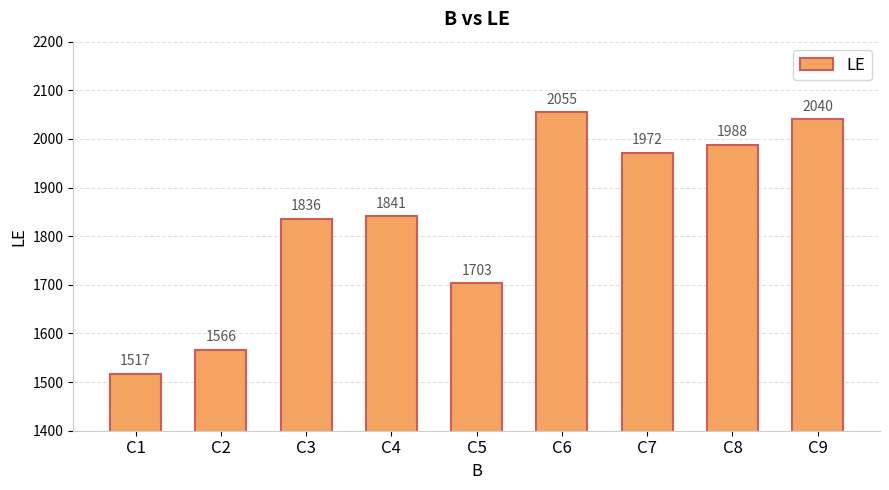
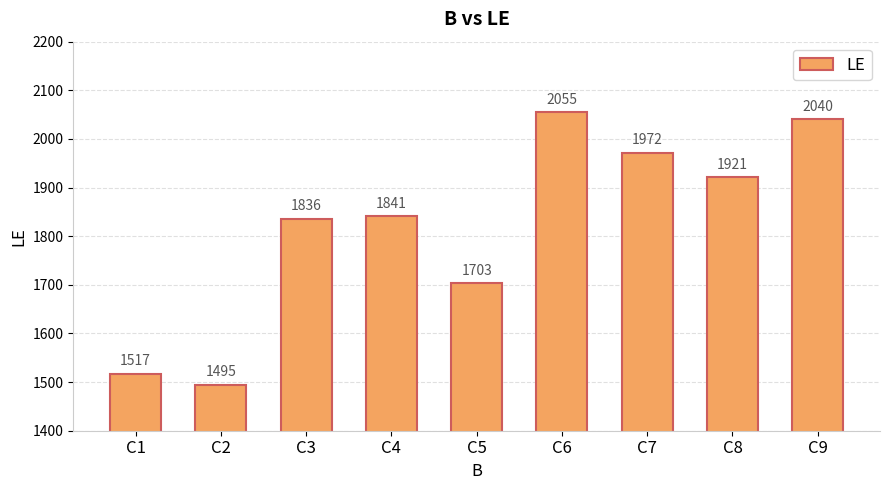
C2: 1566 -> 1495
C8: 1988 -> 1921
